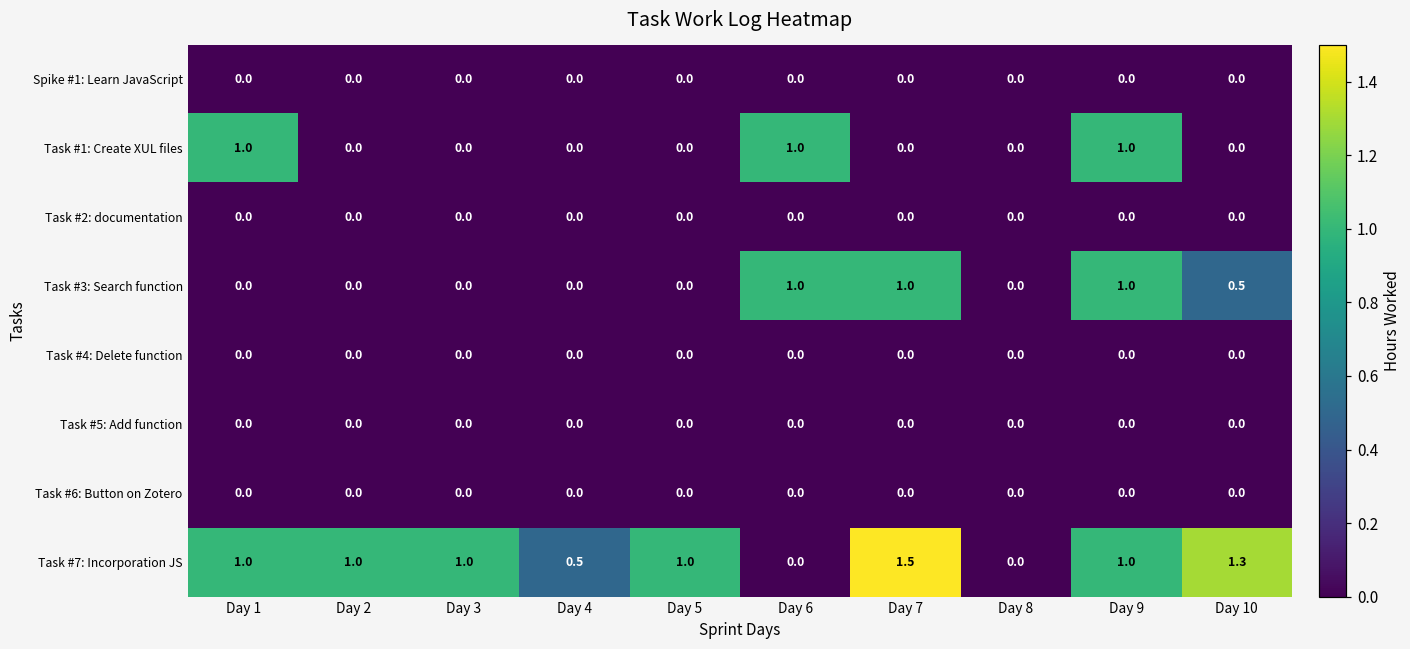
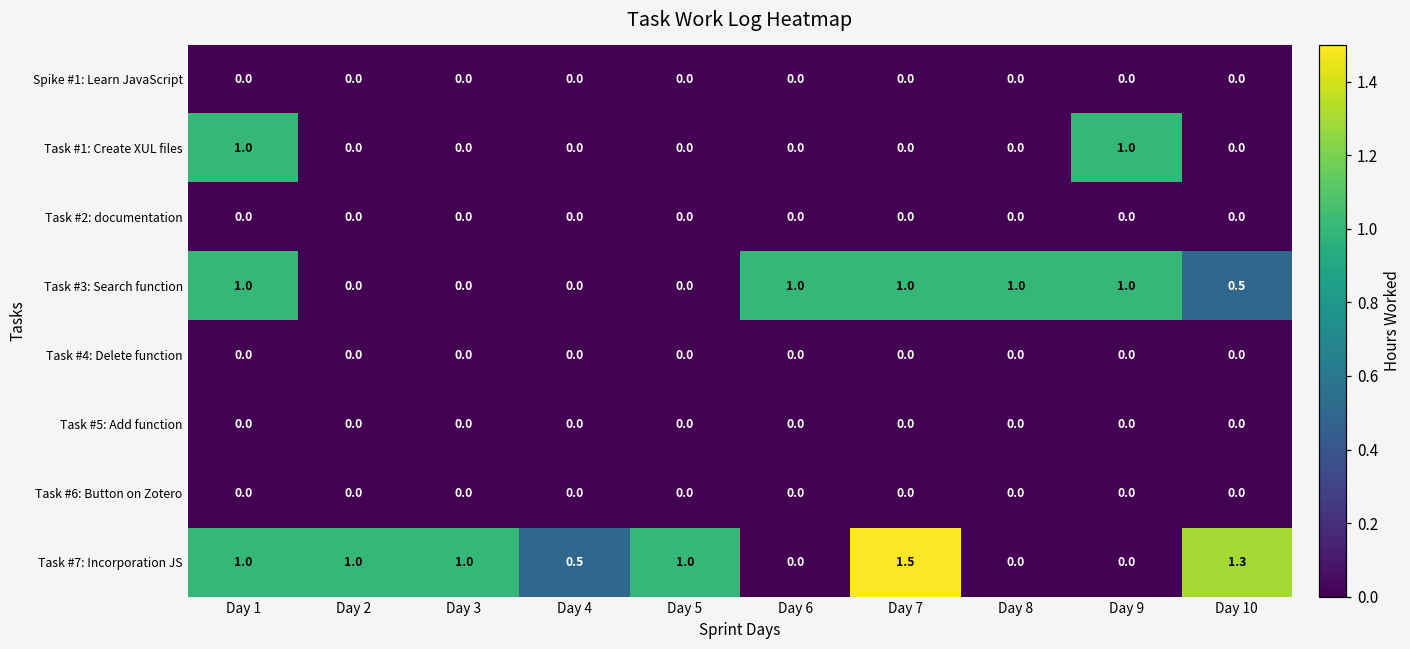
Task #1: Create XUL files, Day 6: 1.0 -> 0.0
Task #3: Search function, Day 1: 0.0 -> 1.0
Task #3: Search function, Day 8: 0.0 -> 1.0
Task #7: Incorporation JS, Day 9: 1.0 -> 0.0
